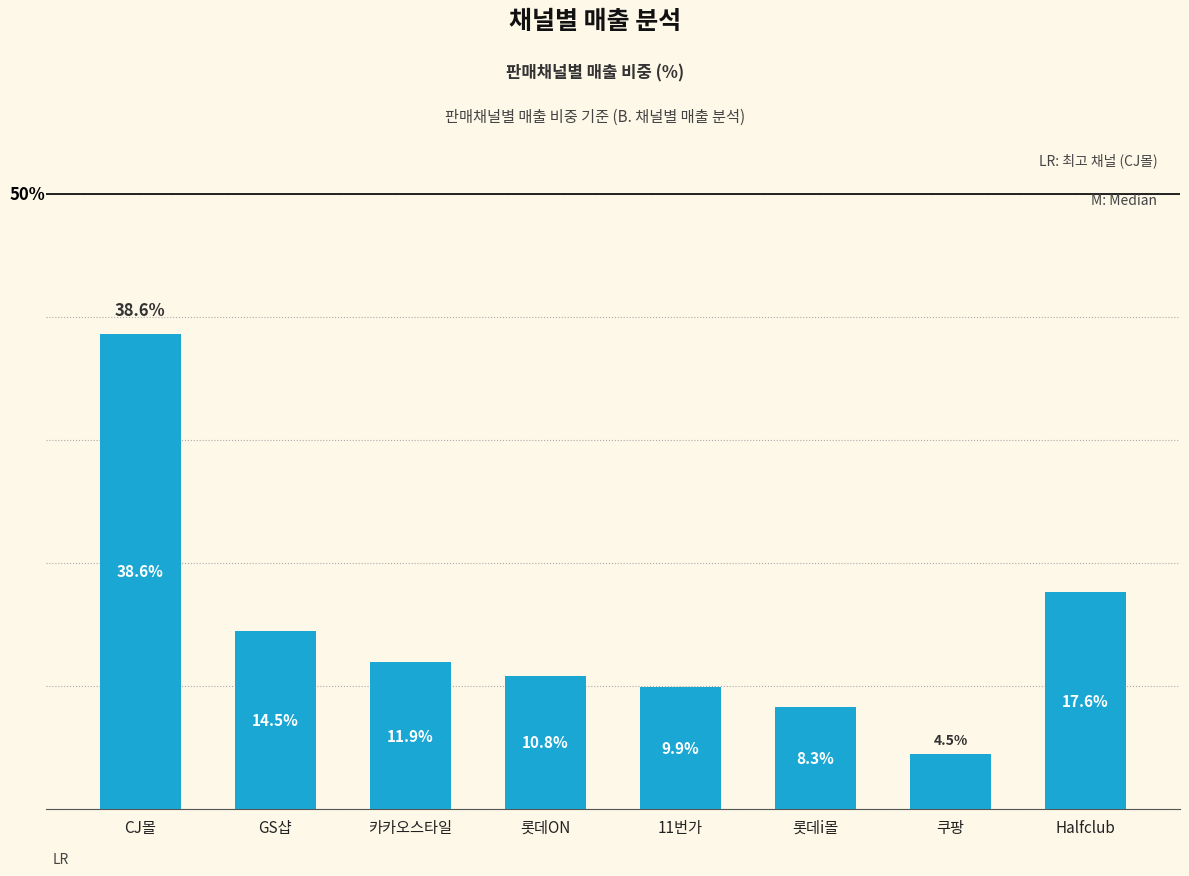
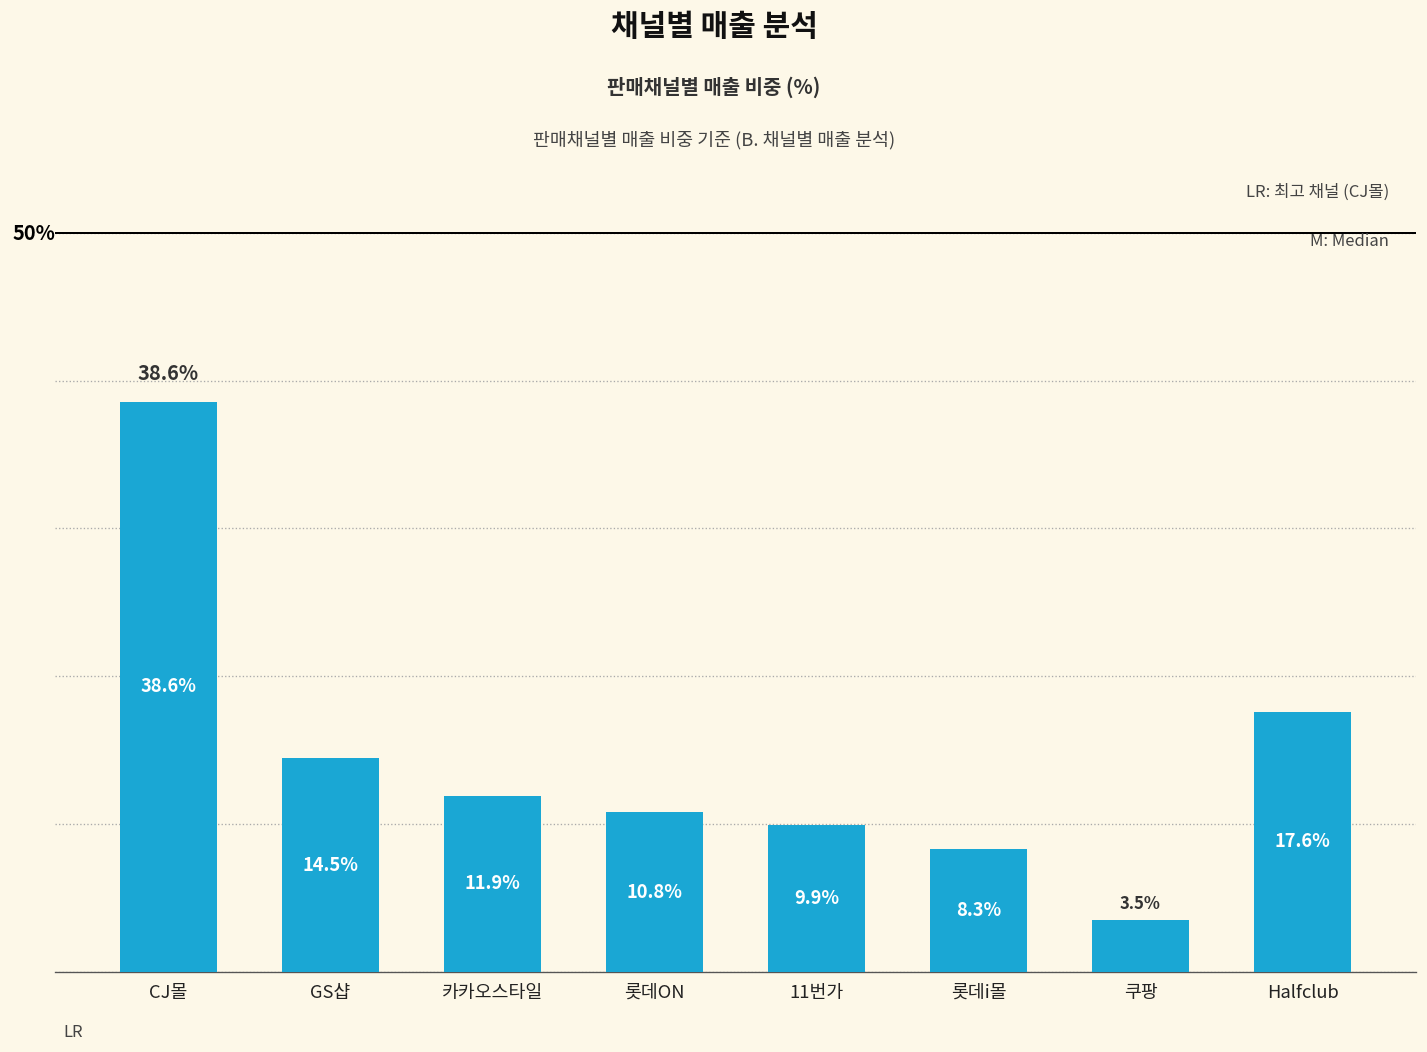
쿠팡: 4.5% -> 3.5%
